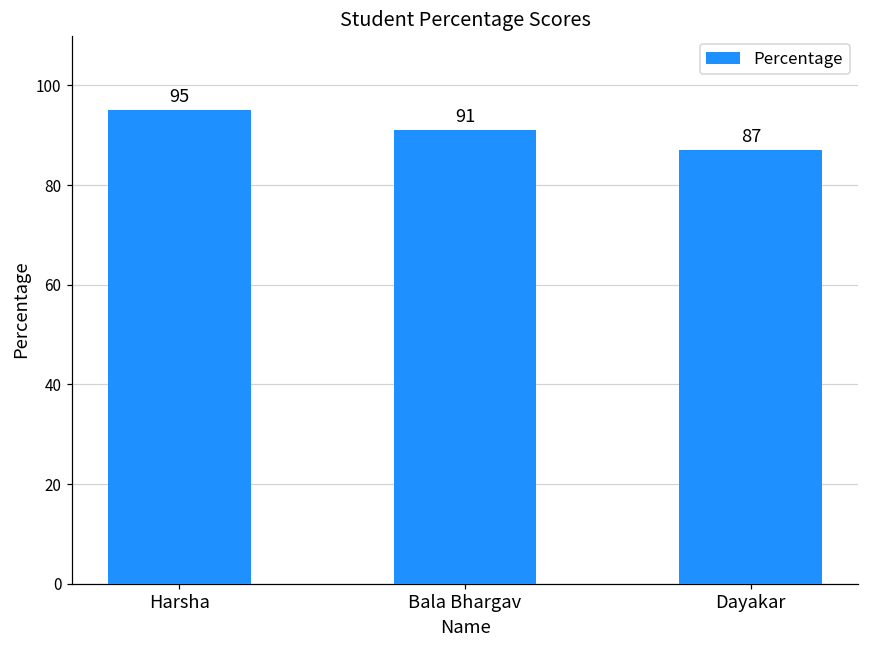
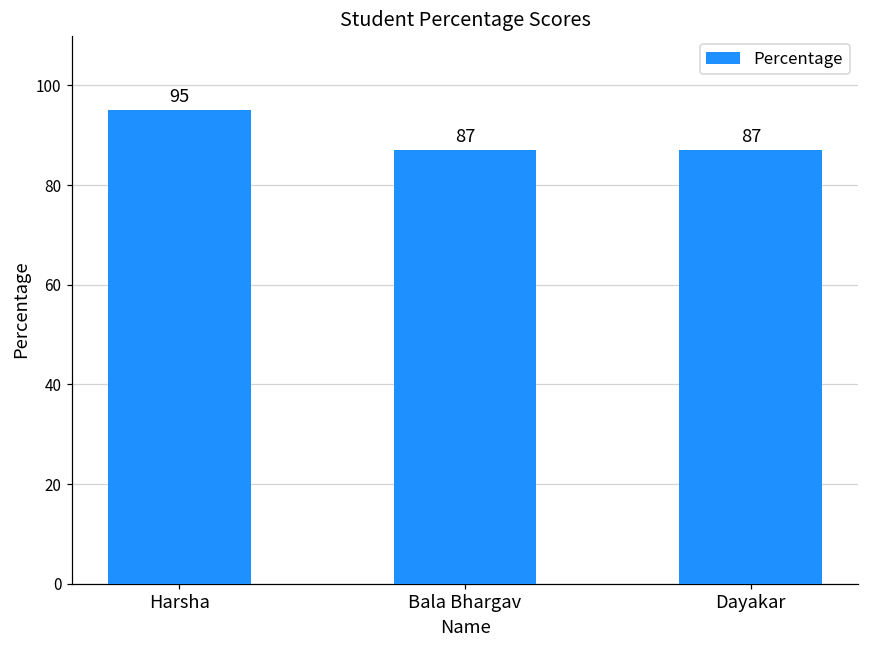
Bala Bhargav: 91 -> 87
